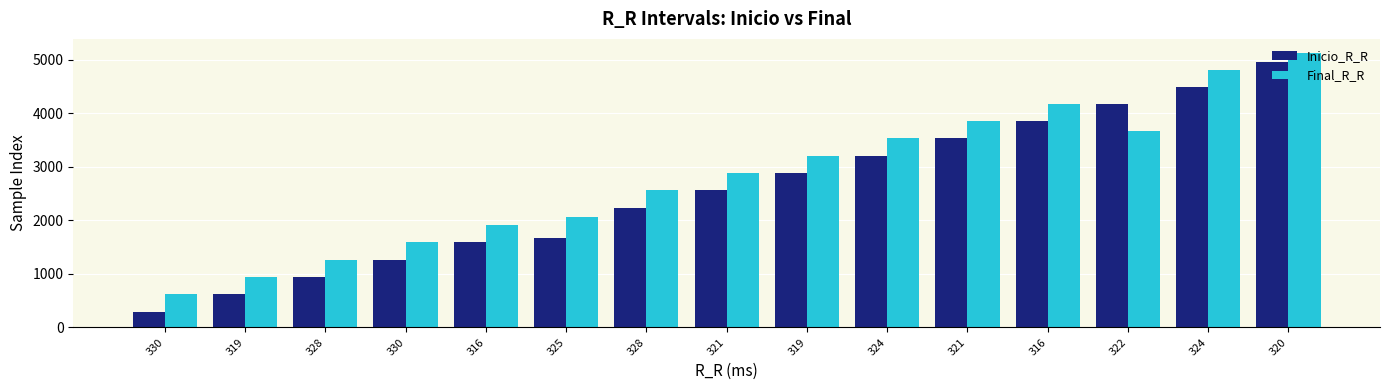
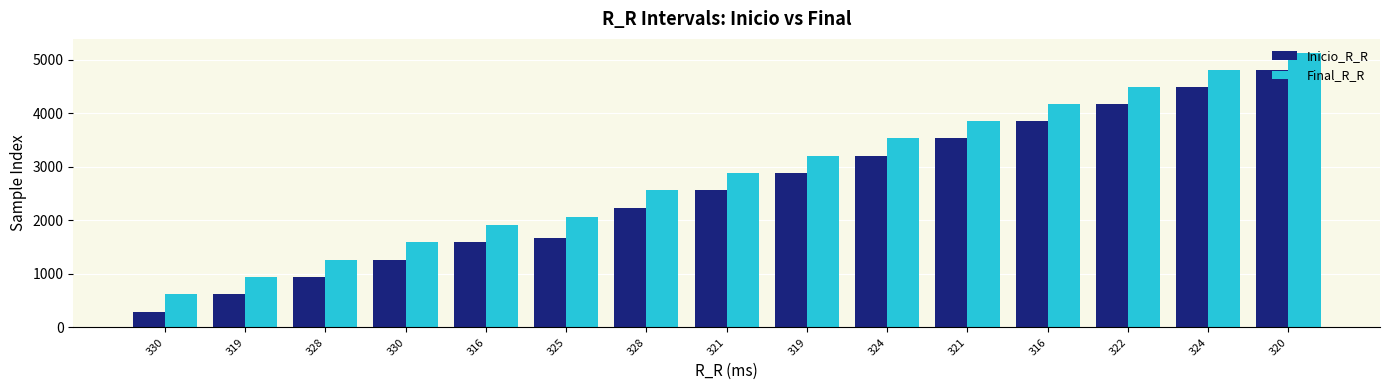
Final_R_R, 322: 3700 -> 4500
Inicio_R_R, 320: 5000 -> 4800
